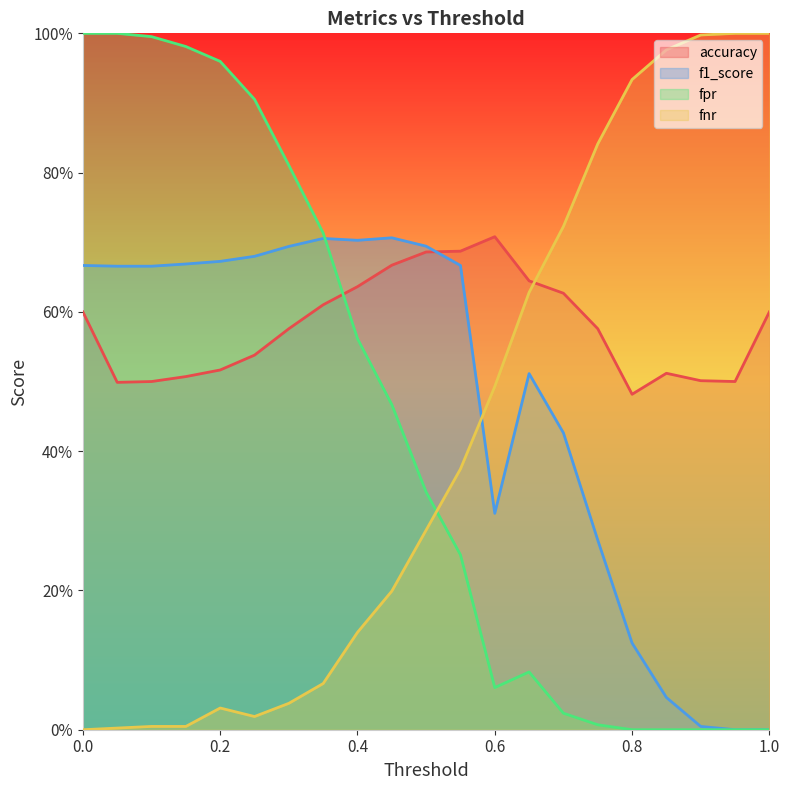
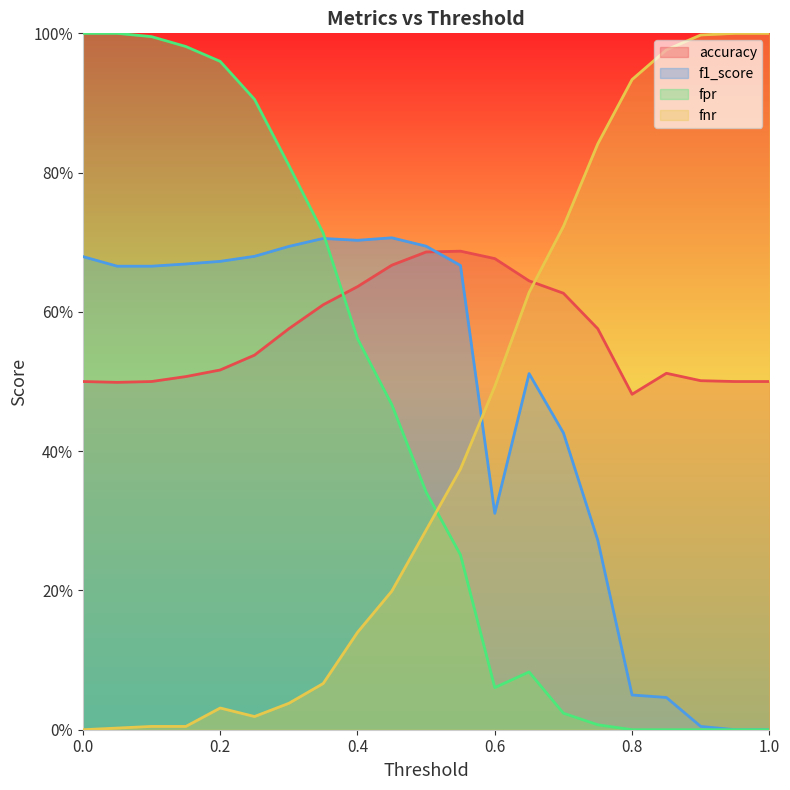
accuracy, 0.0: 60% -> 50%
f1_score, 0.0: 67% -> 68%
accuracy, 0.6: 71% -> 68%
f1_score, 0.8: 12% -> 5%
accuracy, 1.0: 60% -> 50%
